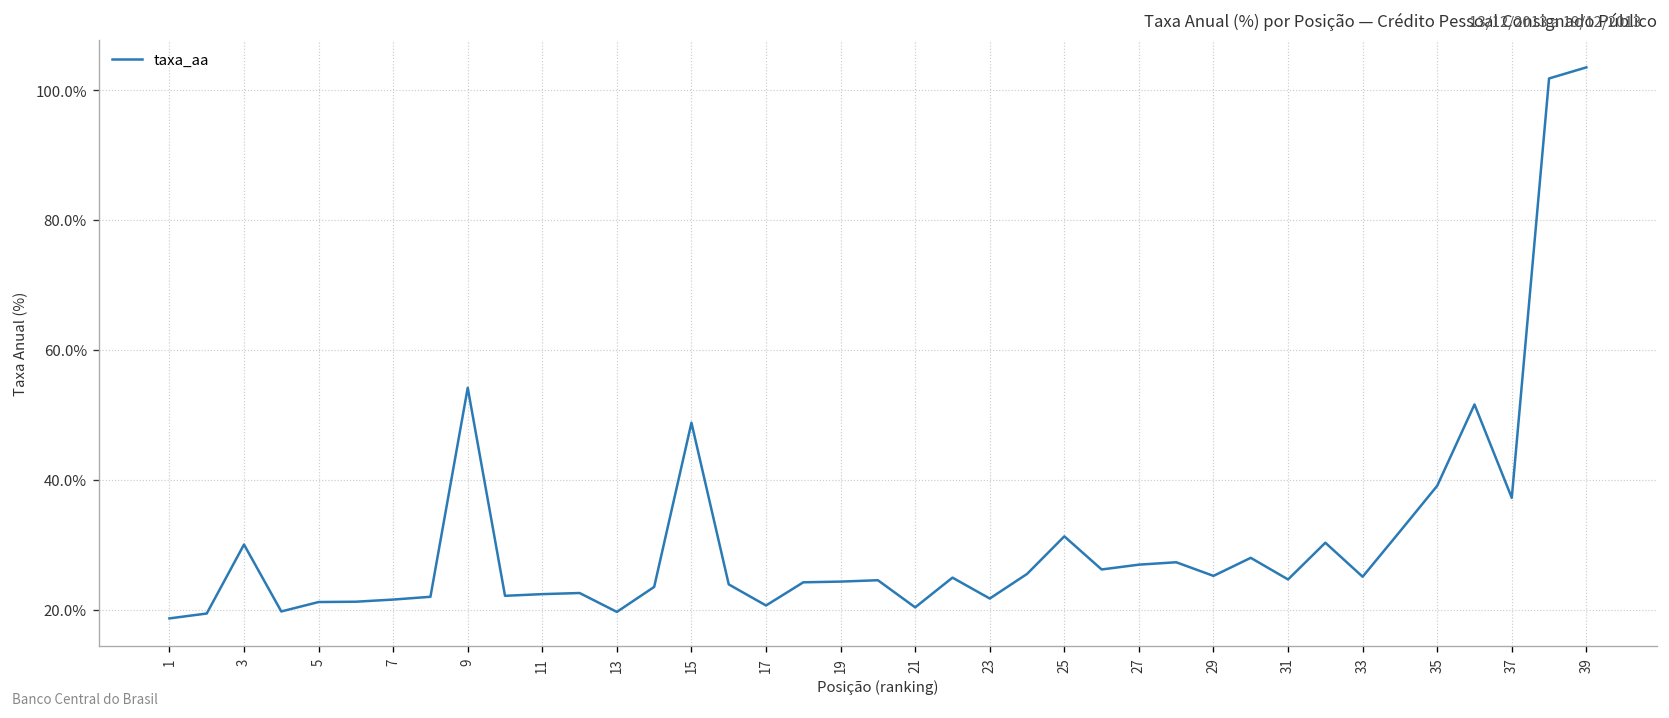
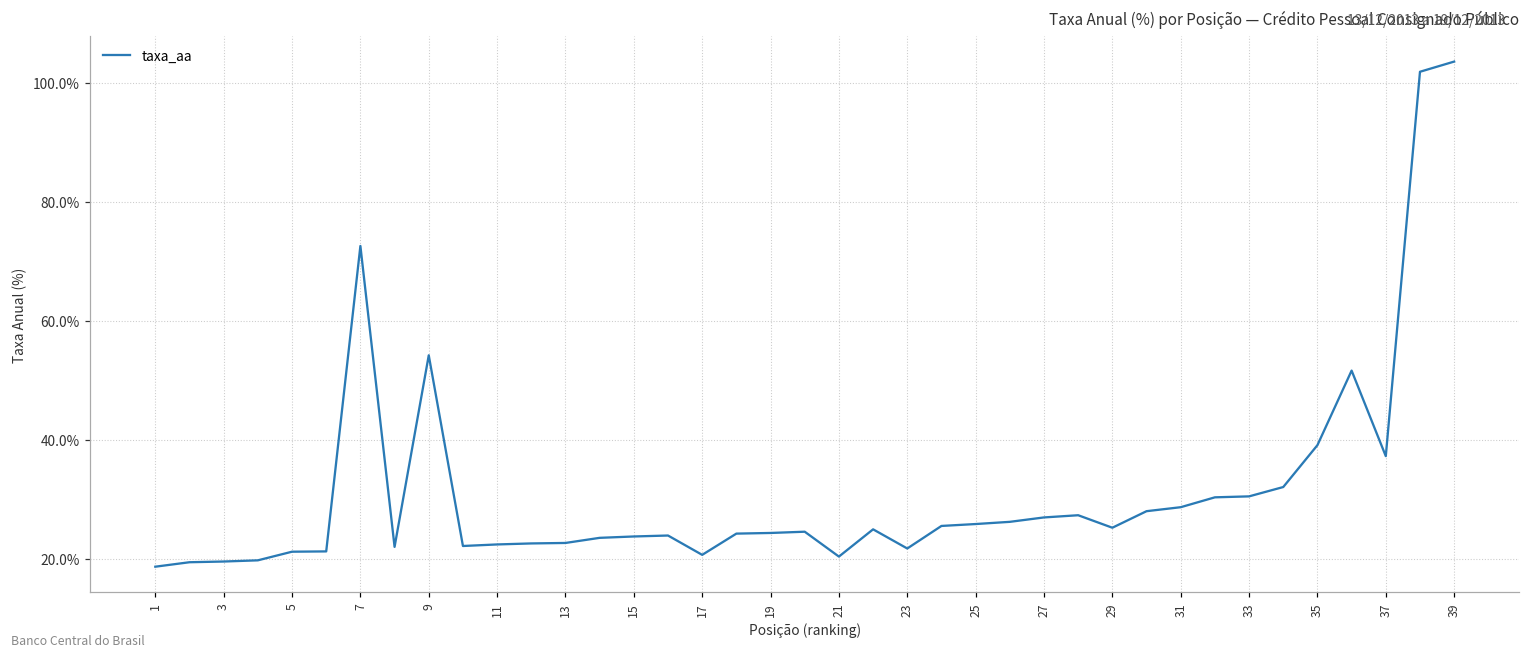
3: 30% -> 20%
7: 22% -> 73%
13: 20% -> 23%
15: 49% -> 24%
25: 31% -> 26%
31: 25% -> 29%
33: 25% -> 30%
